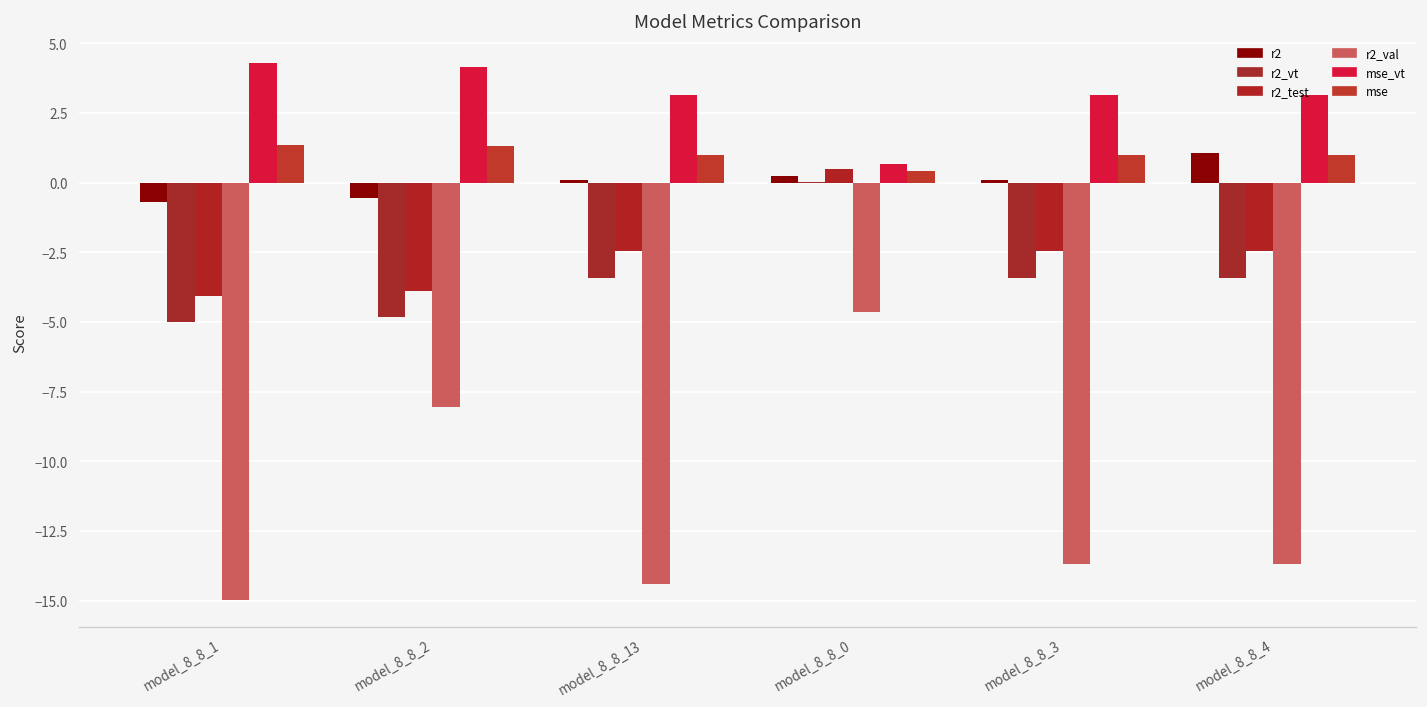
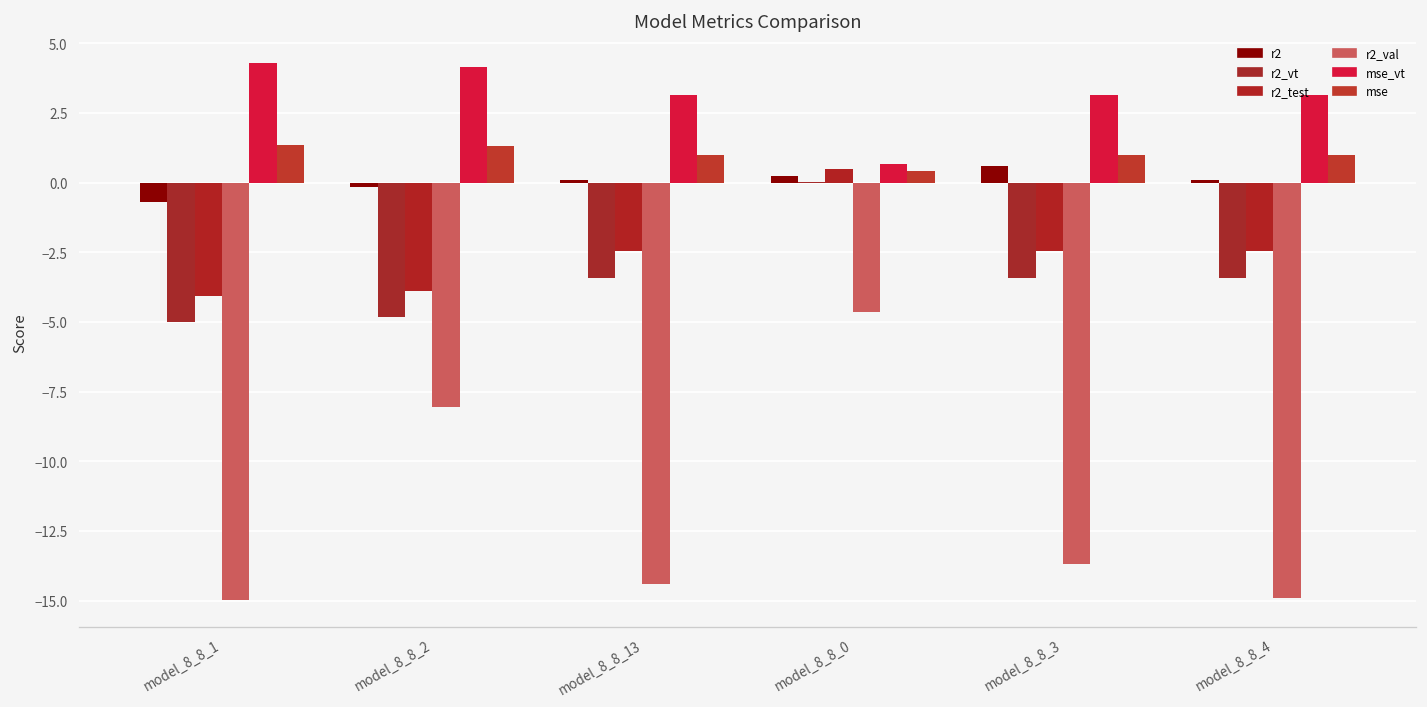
r2, model_8_8_2: -0.5 -> -0.2
r2, model_8_8_3: 0.1 -> 0.6
r2, model_8_8_4: 1.1 -> 0.1
r2_val, model_8_8_4: -13.7 -> -14.9
